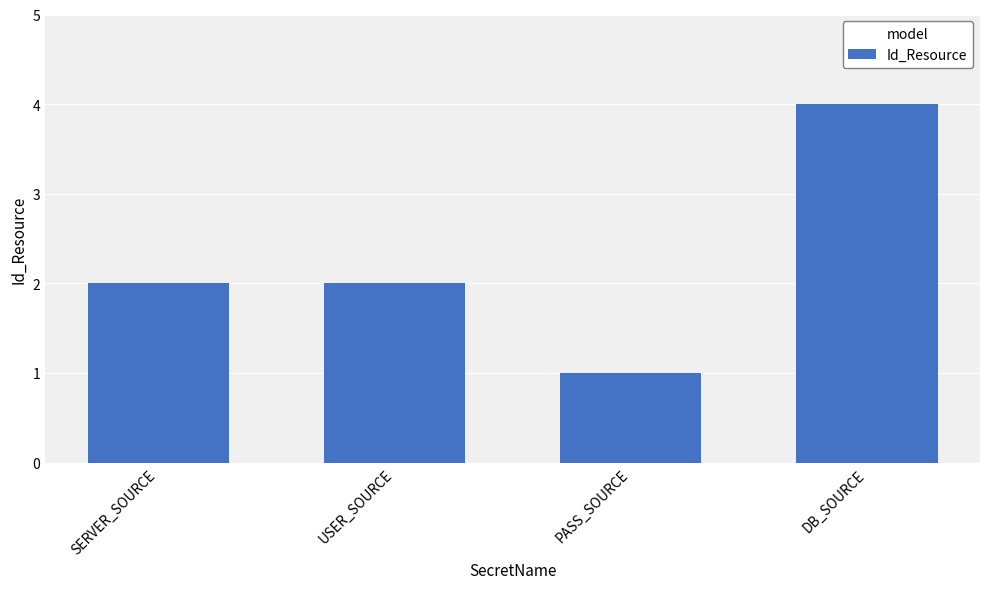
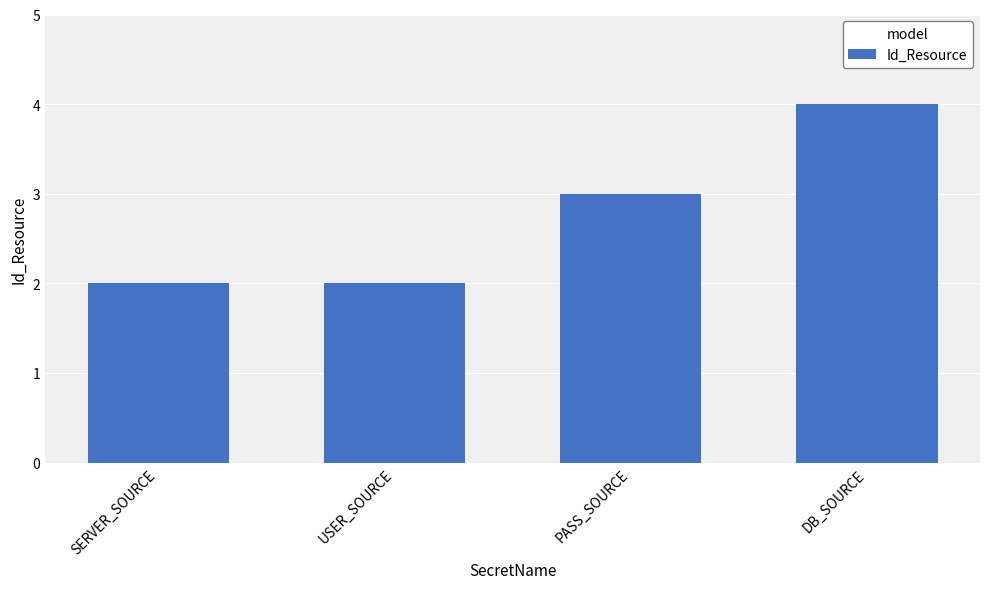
PASS_SOURCE: 1 -> 3
